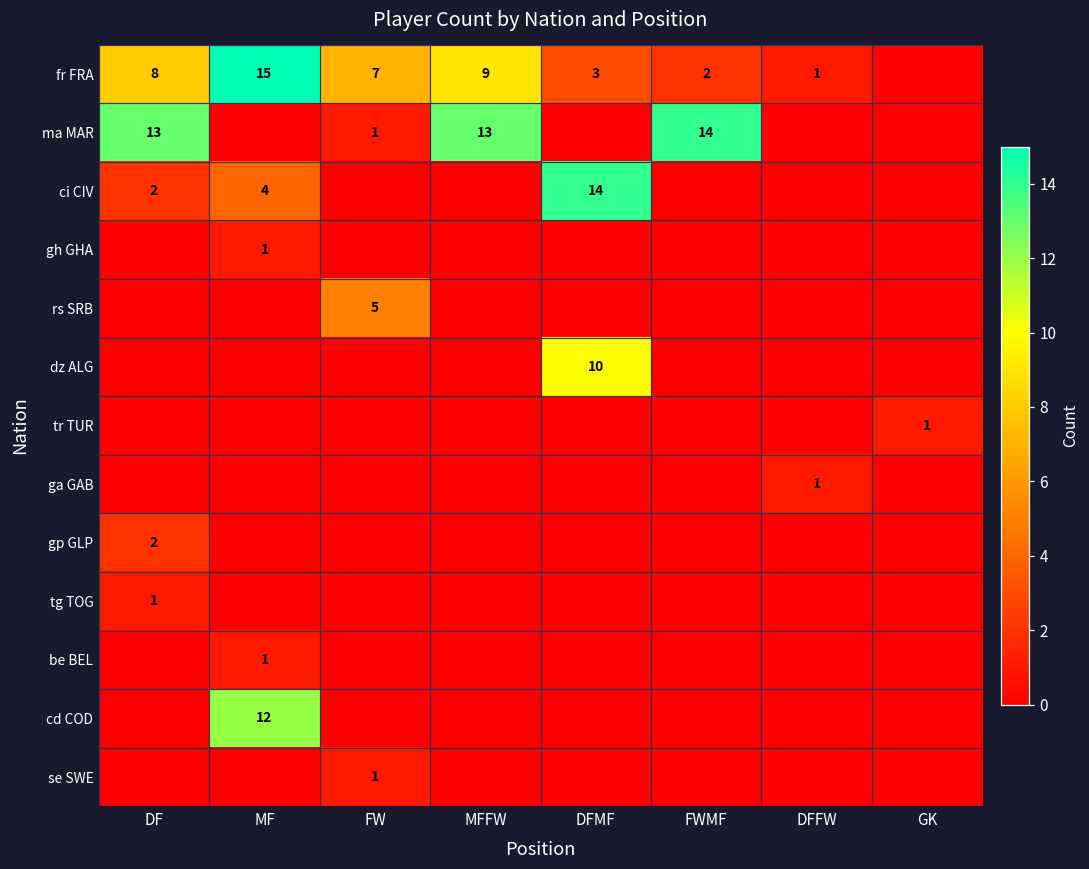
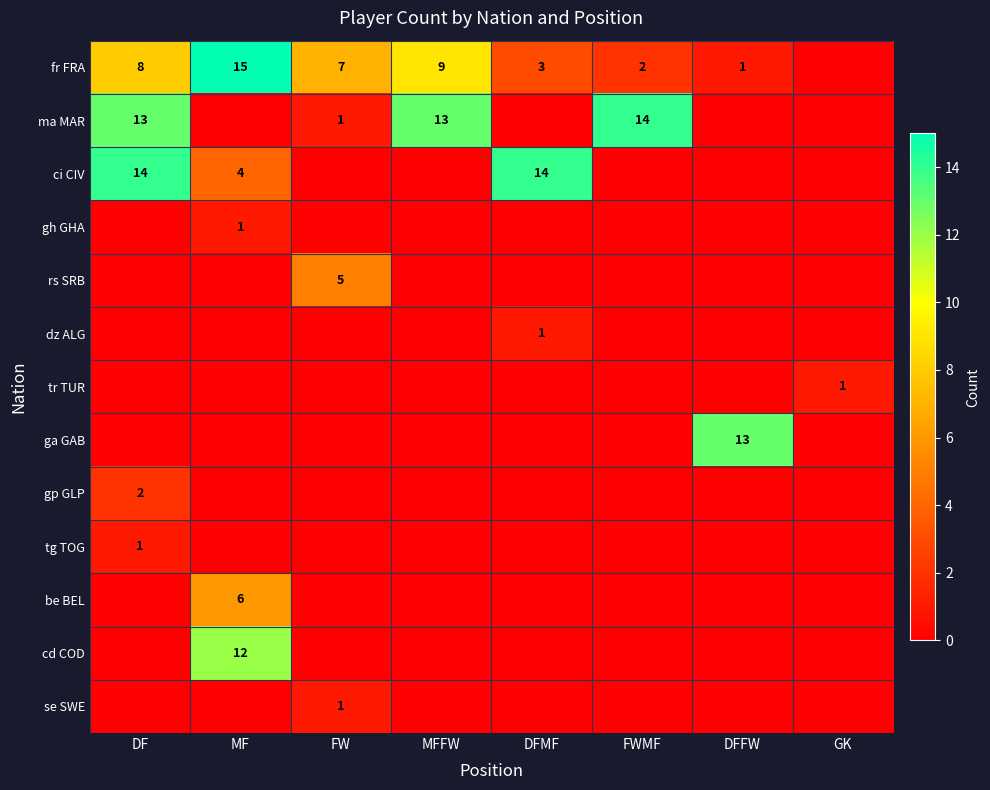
ci CIV, DF: 2 -> 14
dz ALG, DFMF: 10 -> 1
ga GAB, DFFW: 1 -> 13
be BEL, MF: 1 -> 6
